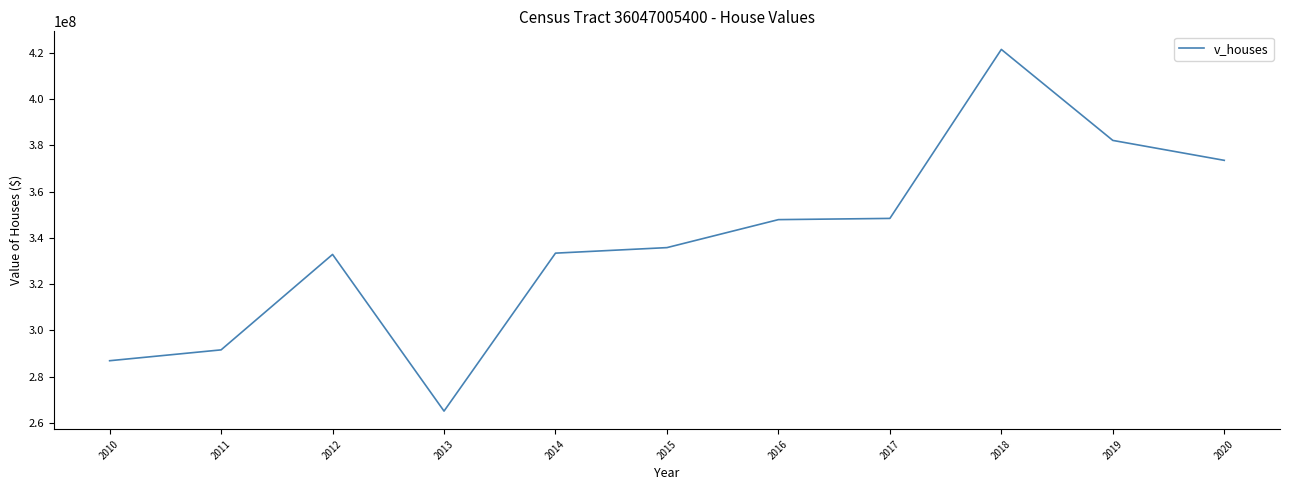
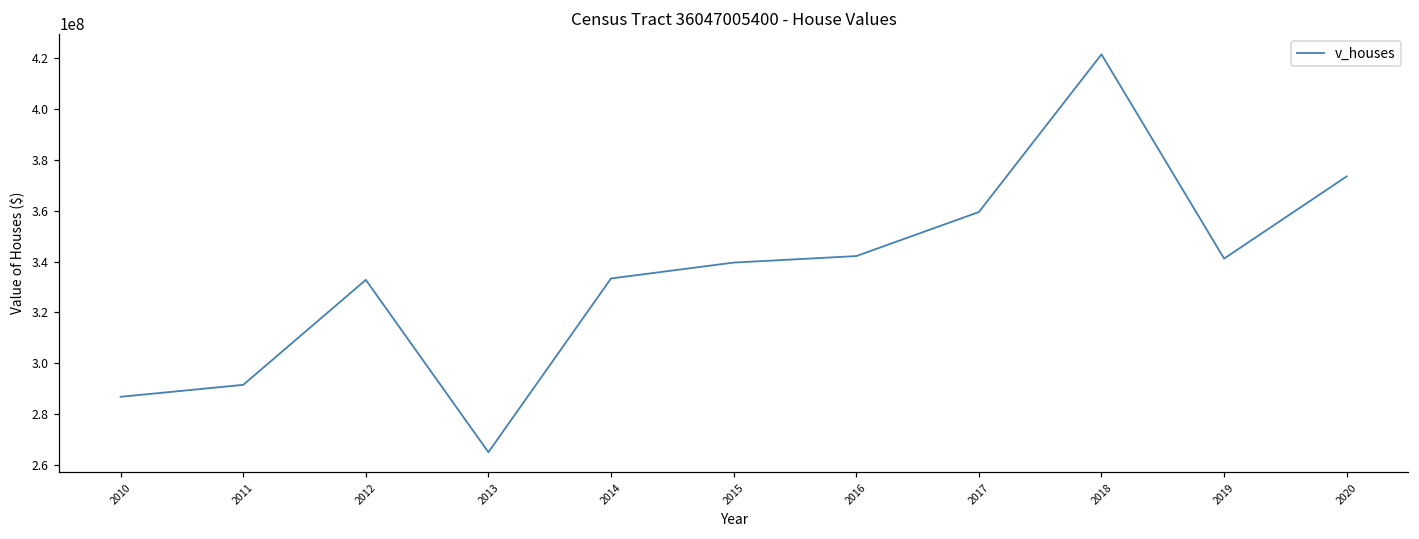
2015: 336000000 -> 340000000
2016: 348000000 -> 342000000
2017: 348000000 -> 359000000
2019: 382000000 -> 341000000
